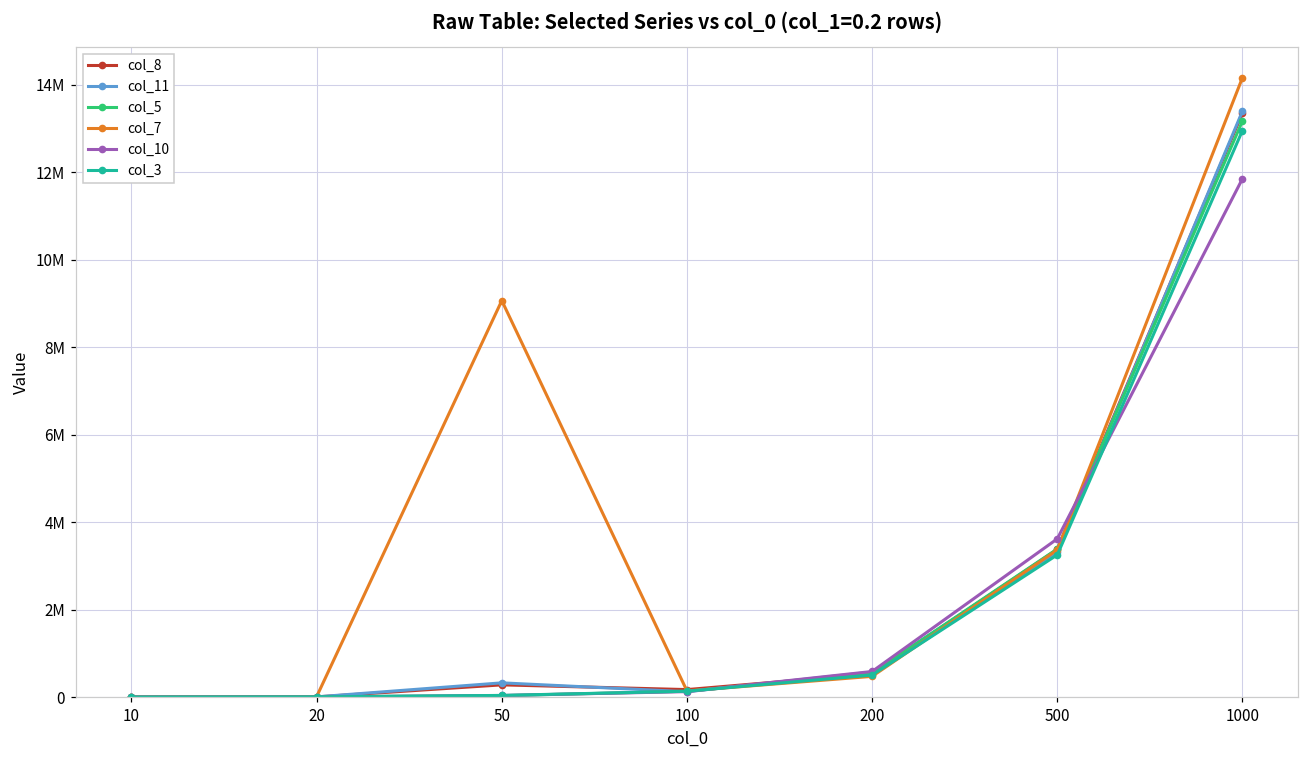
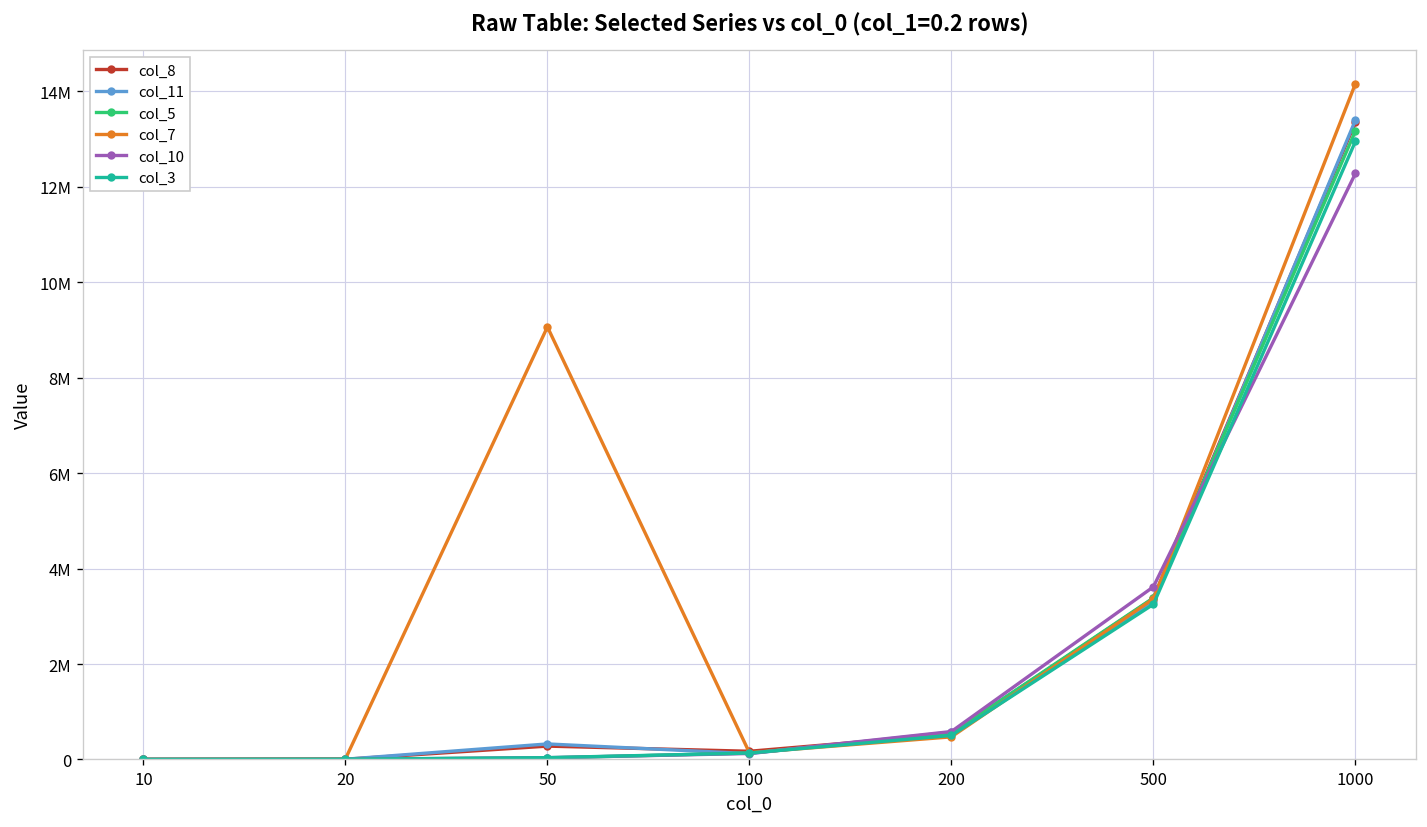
col_10, 1000: 11800000 -> 12300000
